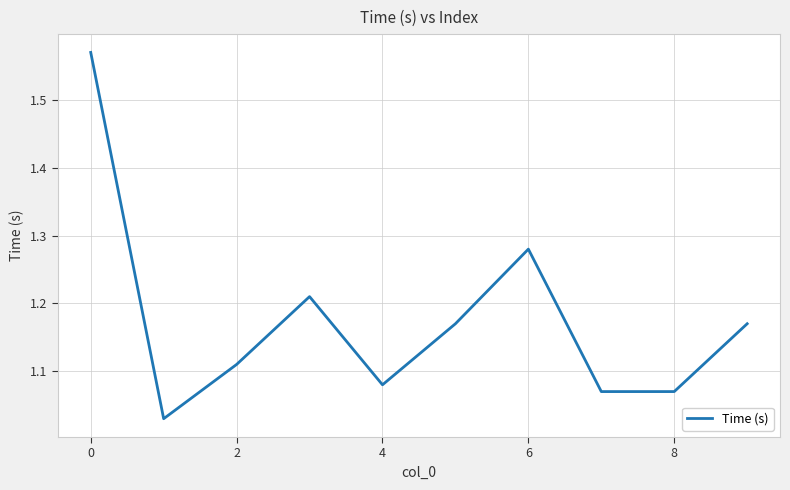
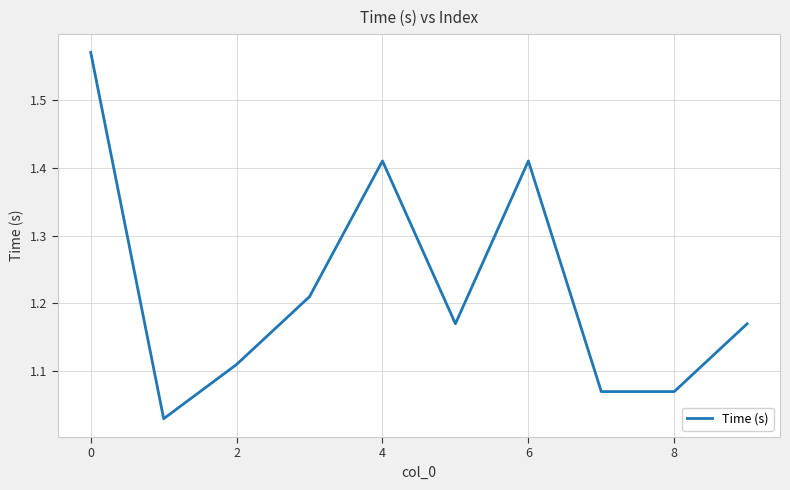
4: 1.08 -> 1.41
6: 1.28 -> 1.41
